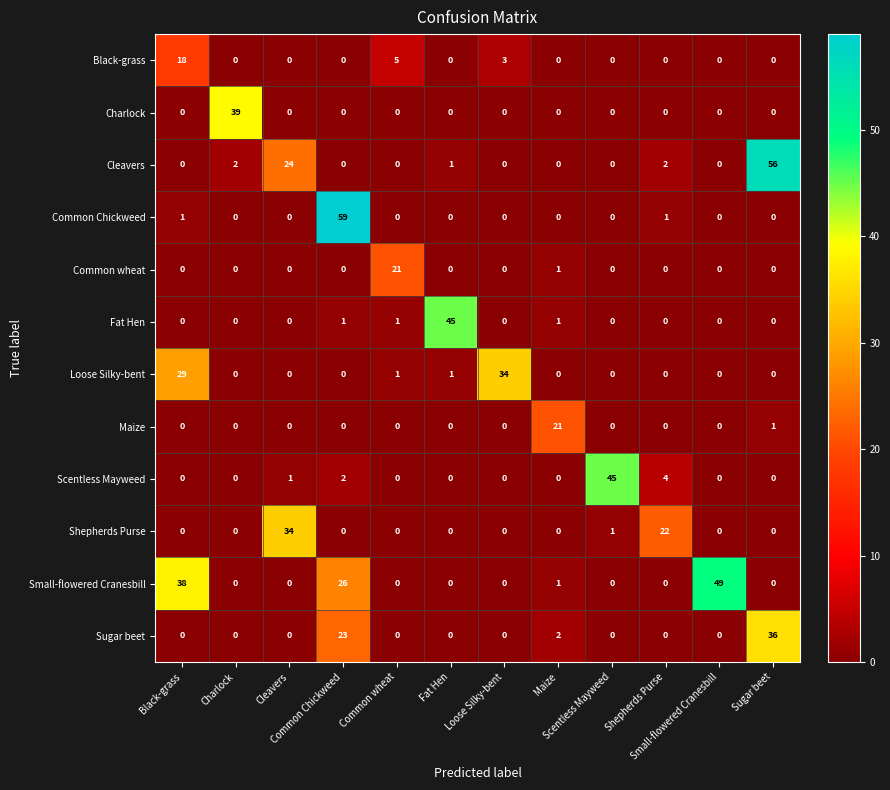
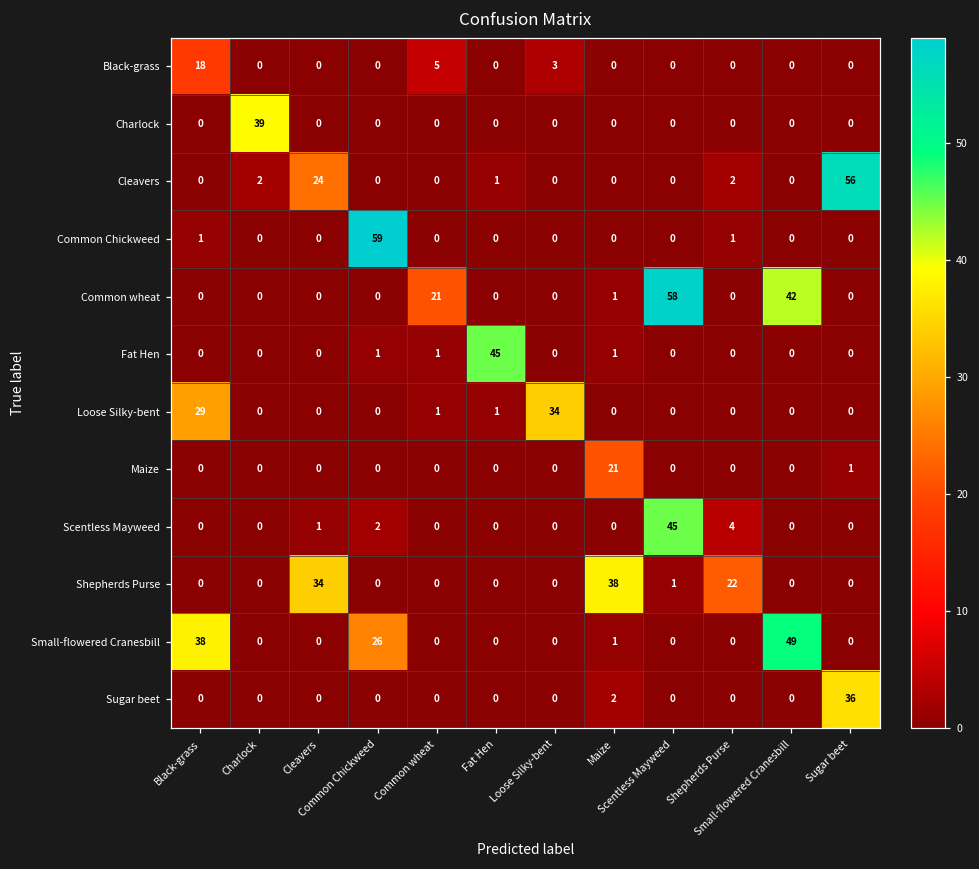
Common wheat, Scentless Mayweed: 0 -> 58
Common wheat, Small-flowered Cranesbill: 0 -> 42
Shepherds Purse, Maize: 0 -> 38
Sugar beet, Common Chickweed: 23 -> 0
